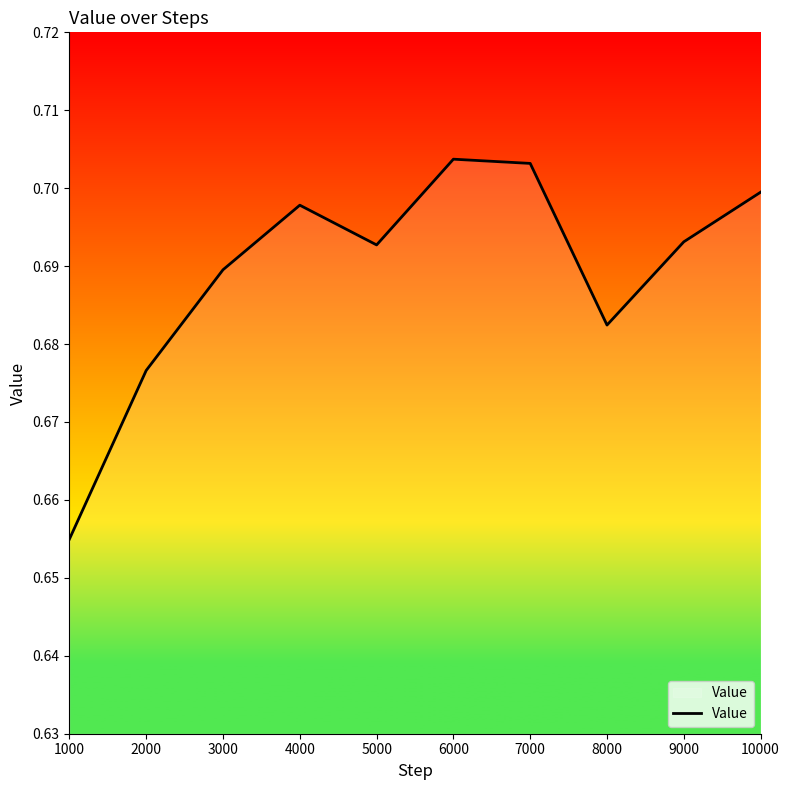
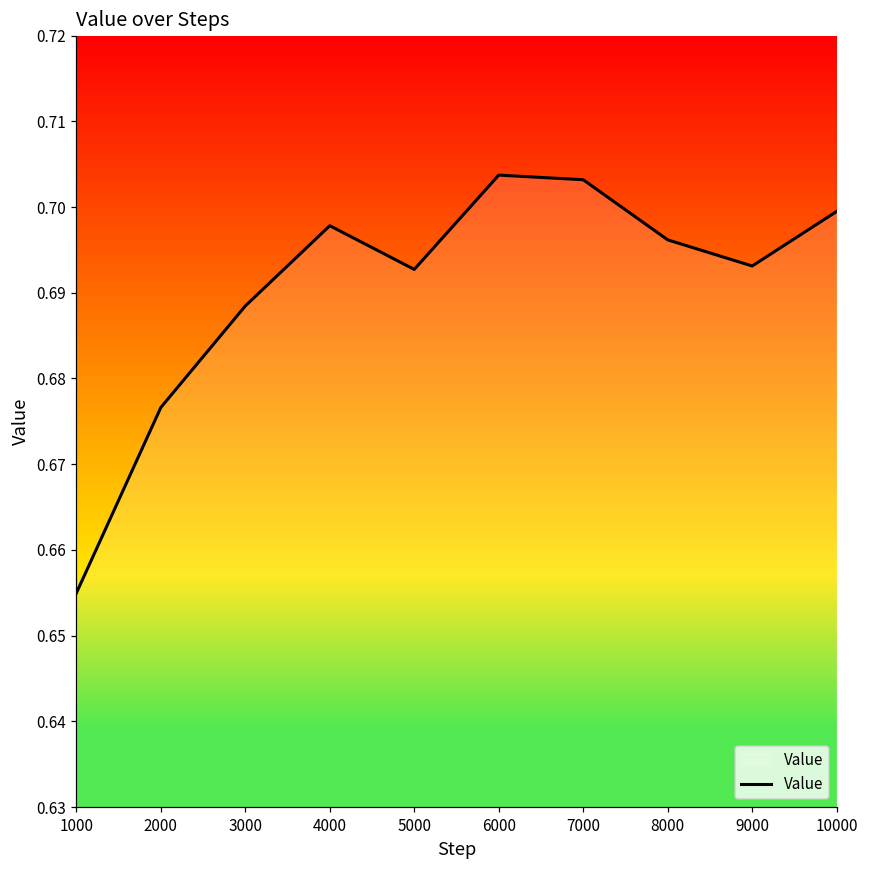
3000: 0.690 -> 0.688
8000: 0.682 -> 0.696
